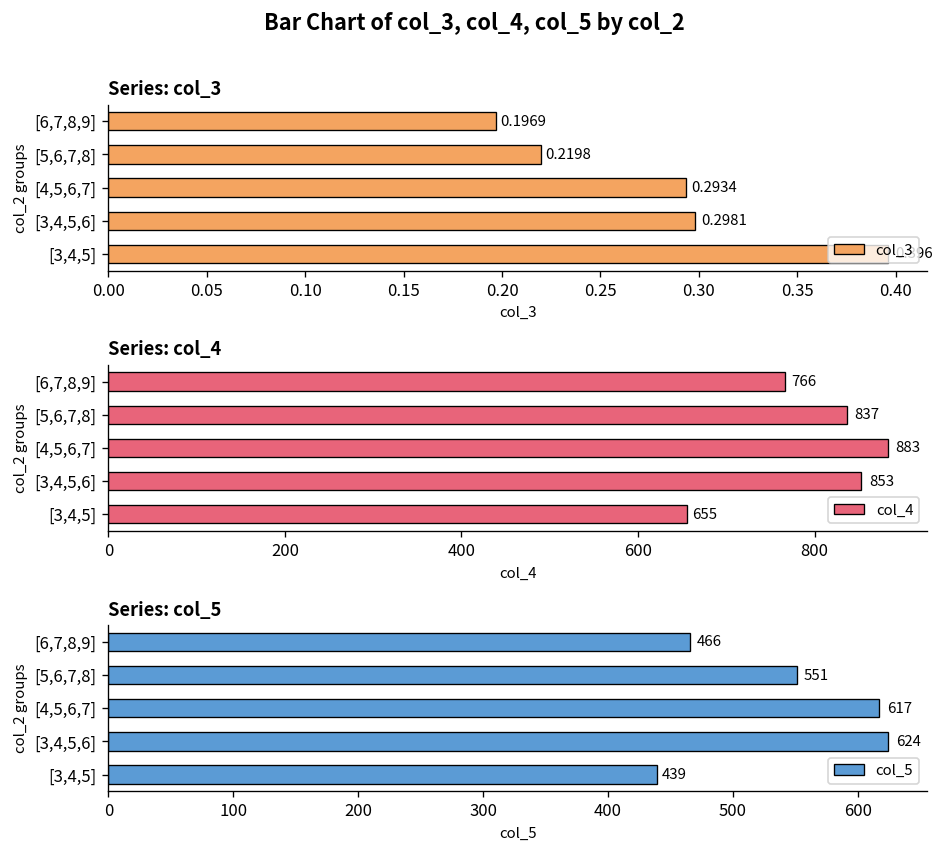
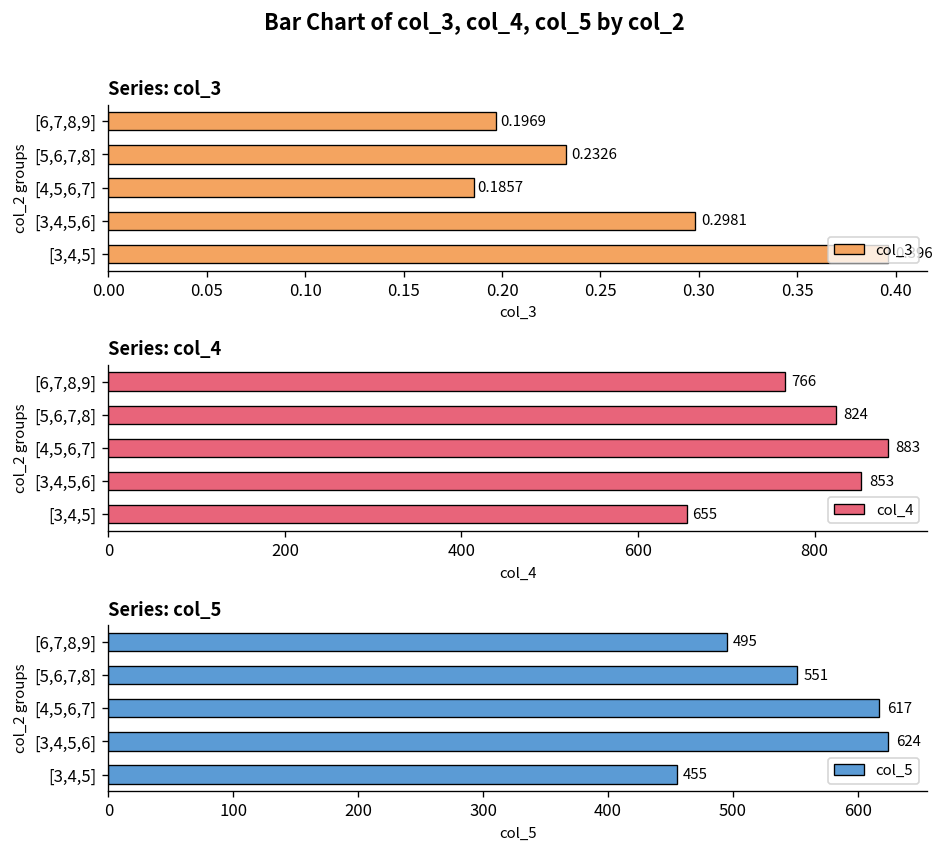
Series: col_3, [5,6,7,8]: 0.2198 -> 0.2326
Series: col_3, [4,5,6,7]: 0.2934 -> 0.1857
Series: col_4, [5,6,7,8]: 837 -> 824
Series: col_5, [6,7,8,9]: 466 -> 495
Series: col_5, [3,4,5]: 439 -> 455
